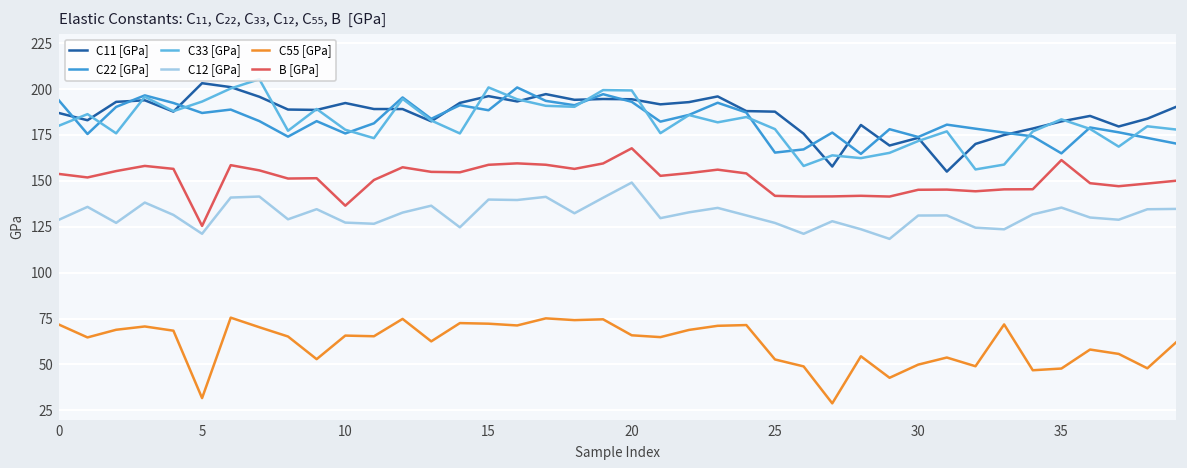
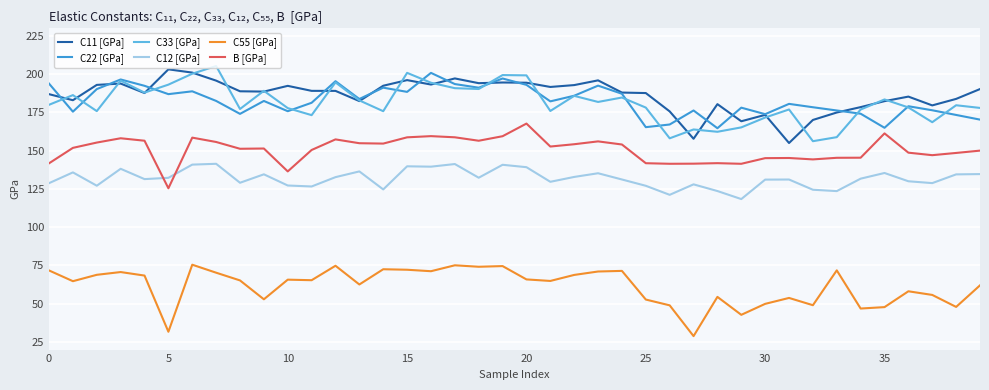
B [GPa], 0: 154 -> 142
C12 [GPa], 5: 121 -> 132
C12 [GPa], 20: 149 -> 139
